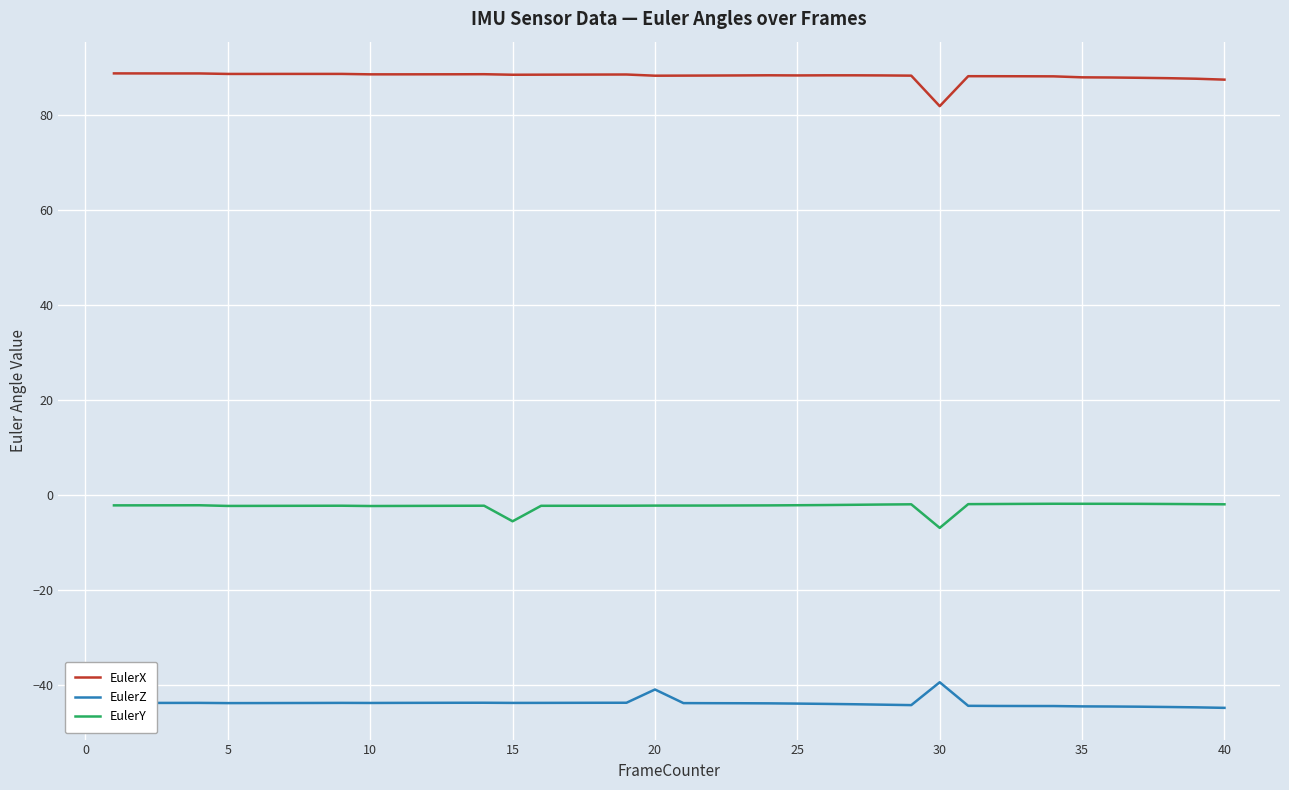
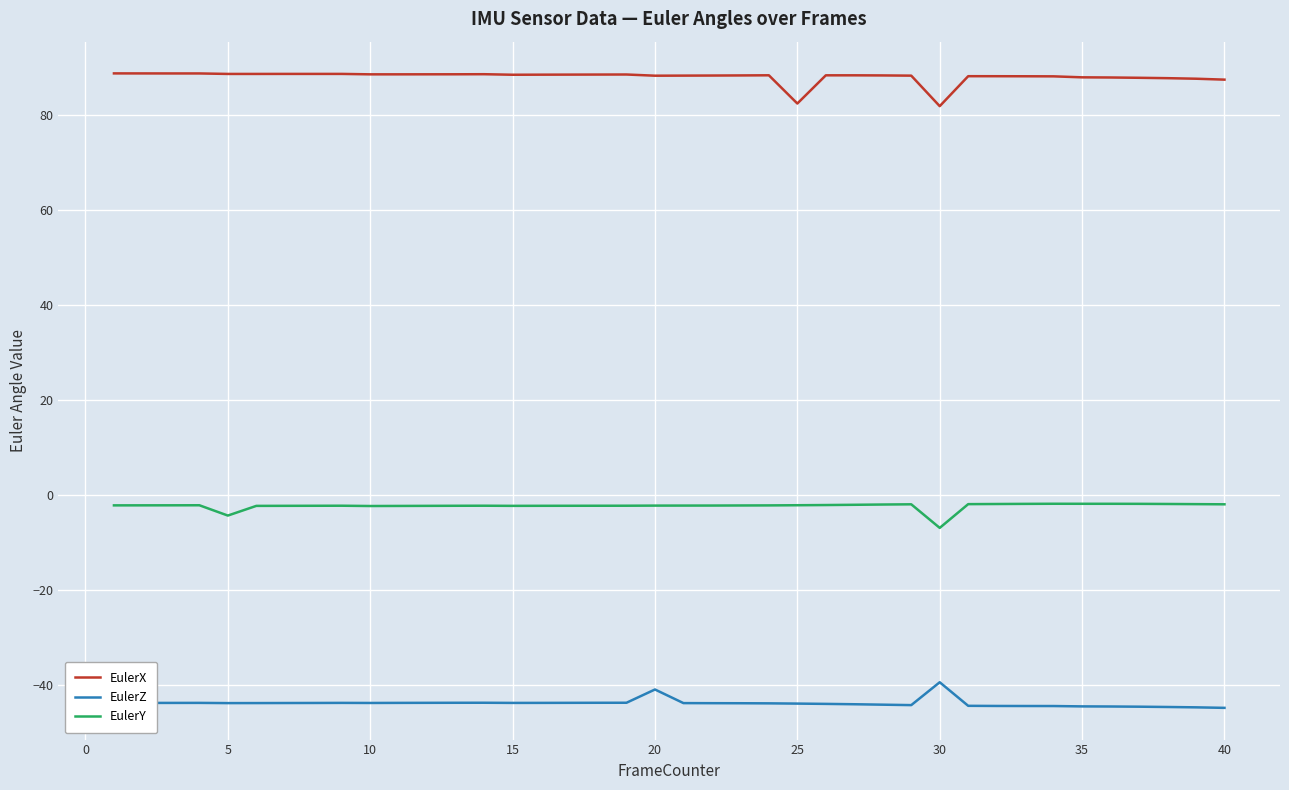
EulerY, 5: -2 -> -4
EulerY, 15: -6 -> -2
EulerX, 25: 88 -> 83
